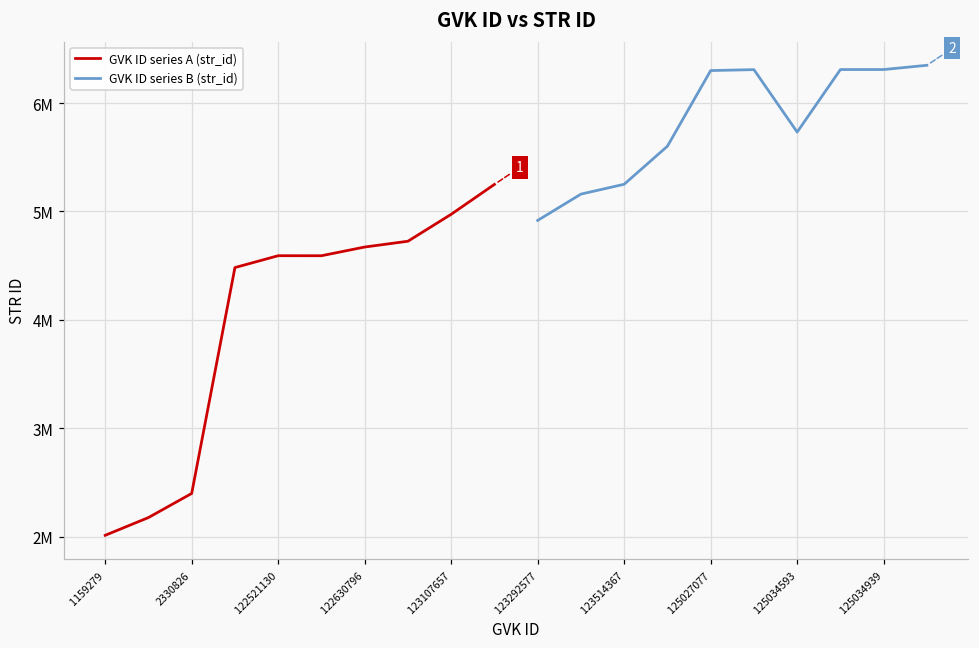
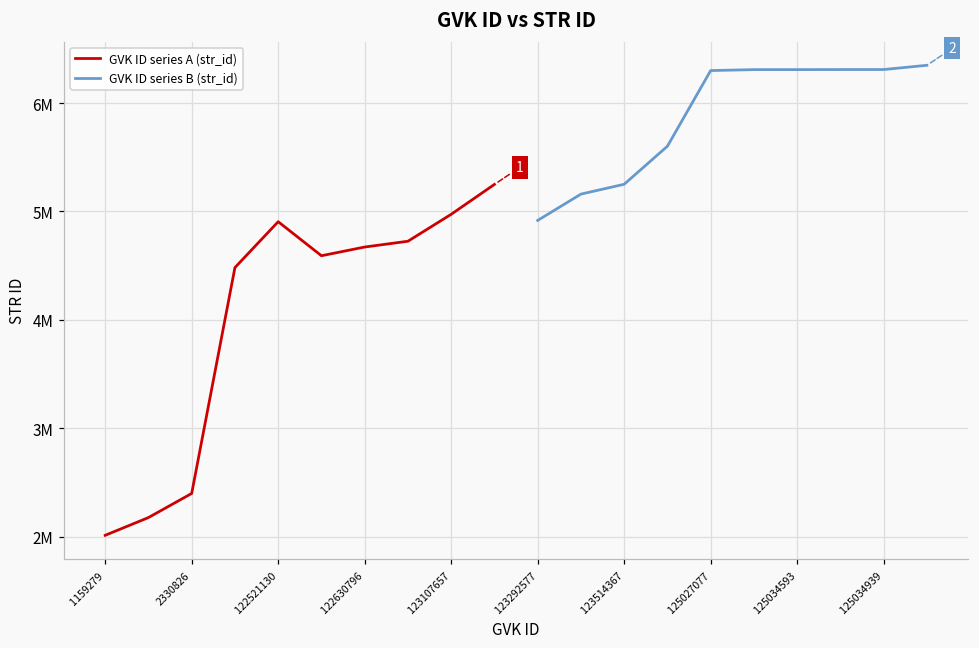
GVK ID series A (str_id), 122521130: 4600000 -> 4900000
GVK ID series B (str_id), 125034593: 5700000 -> 6300000
